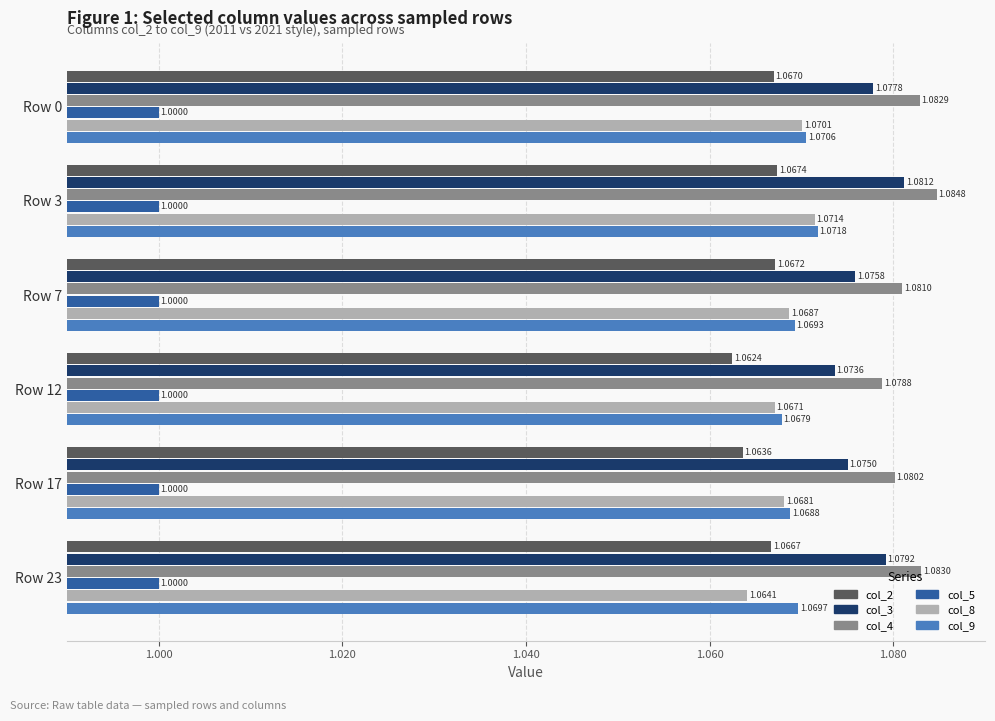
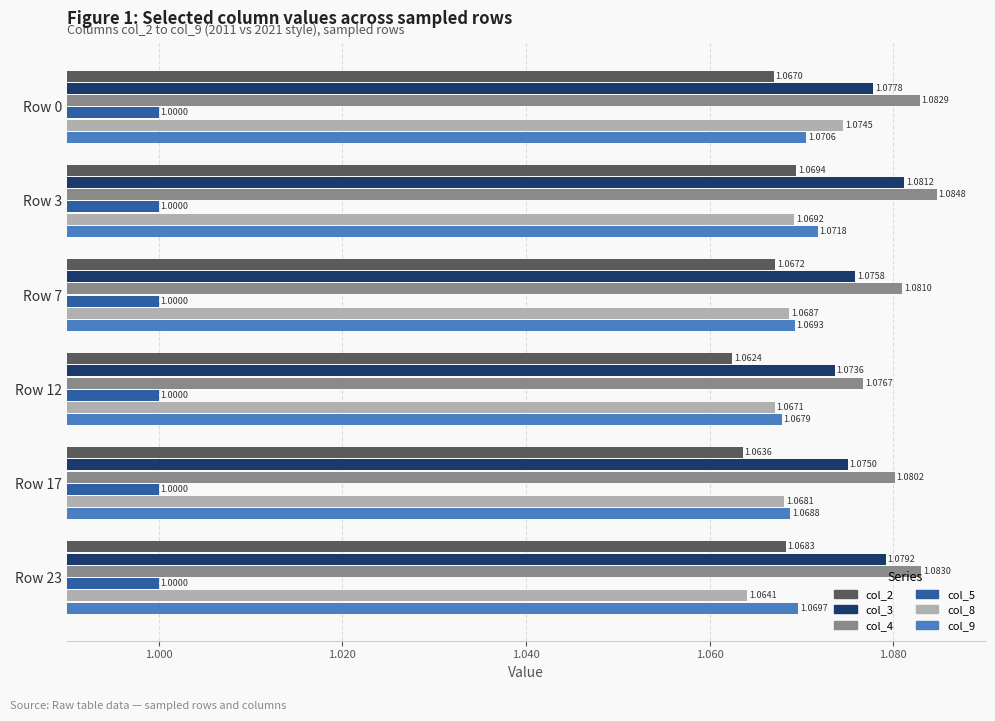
col_8, Row 0: 1.0701 -> 1.0745
col_2, Row 3: 1.0674 -> 1.0694
col_8, Row 3: 1.0714 -> 1.0692
col_4, Row 12: 1.0788 -> 1.0767
col_2, Row 23: 1.0667 -> 1.0683
